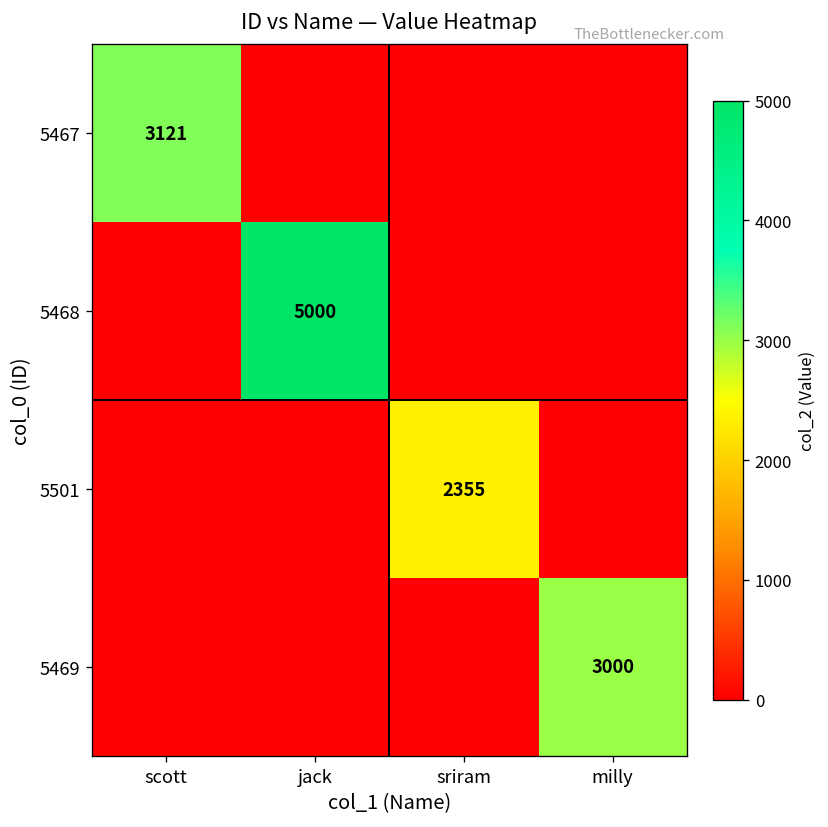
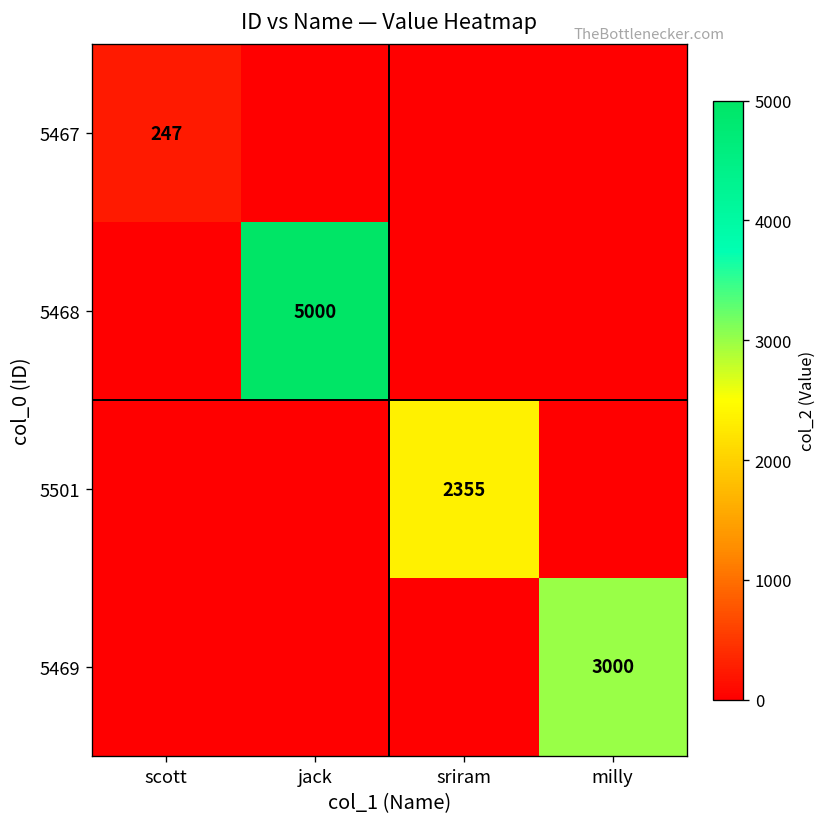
5467, scott: 3121 -> 247
